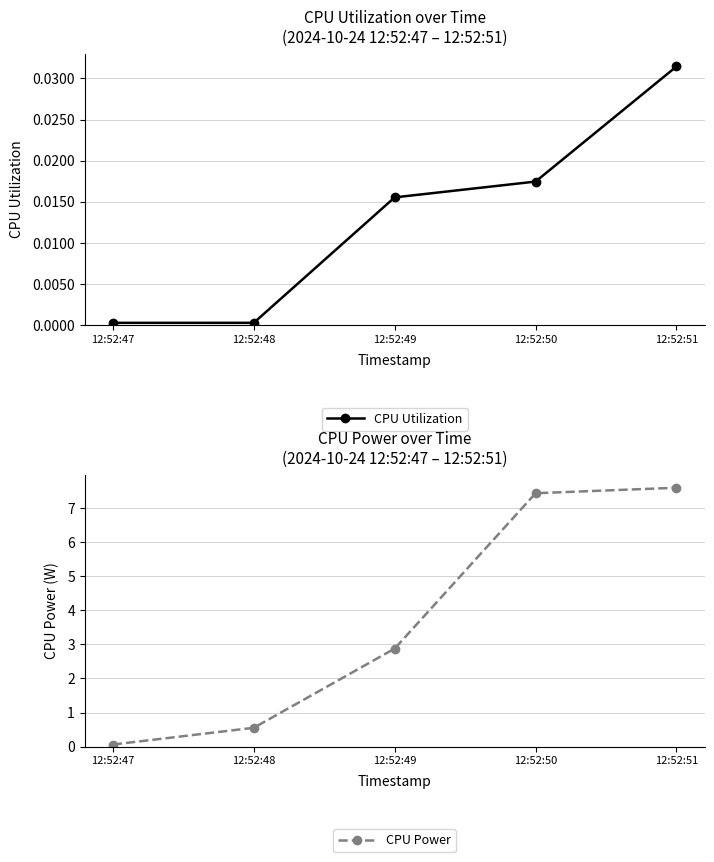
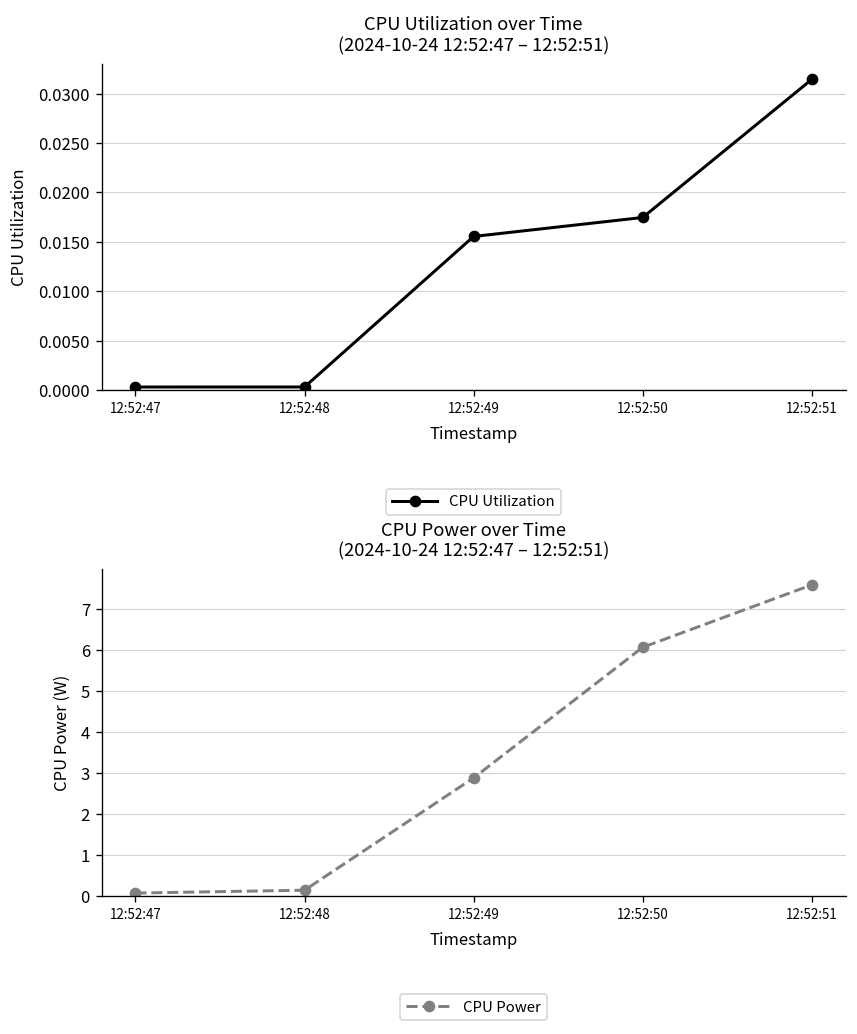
CPU Power over Time (2024-10-24 12:52:47 – 12:52:51), 12:52:48: 0.6 -> 0.1
CPU Power over Time (2024-10-24 12:52:47 – 12:52:51), 12:52:50: 7.4 -> 6.1
